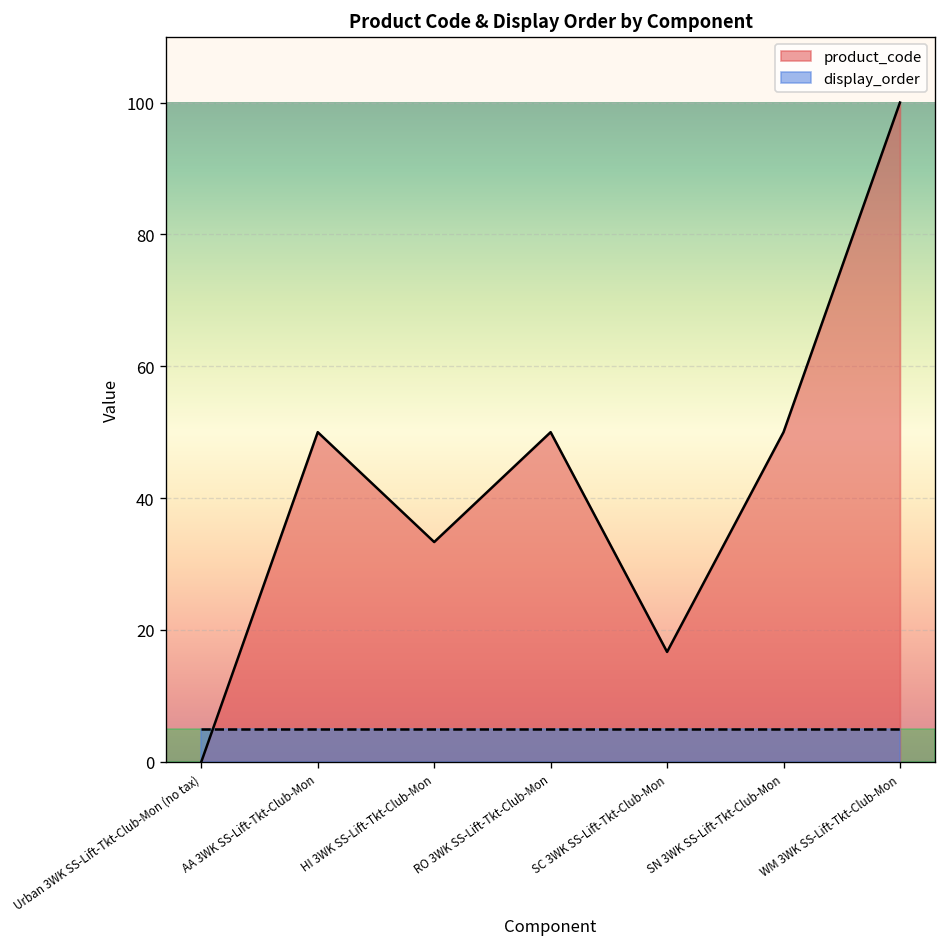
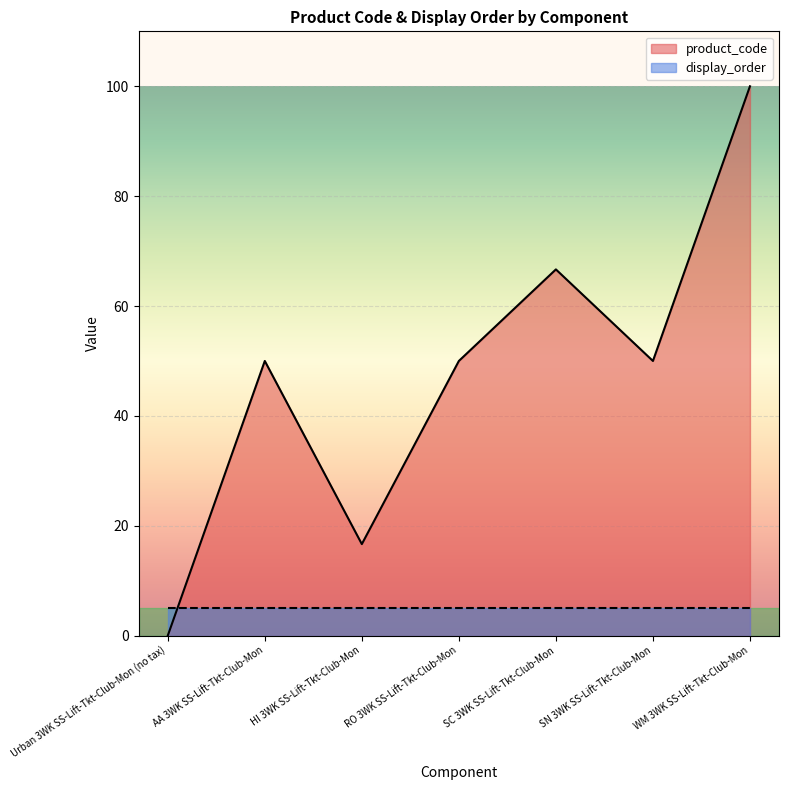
product_code, HI 3WK SS-Lift-Tkt-Club-Mon: 33 -> 17
product_code, SC 3WK SS-Lift-Tkt-Club-Mon: 17 -> 67
